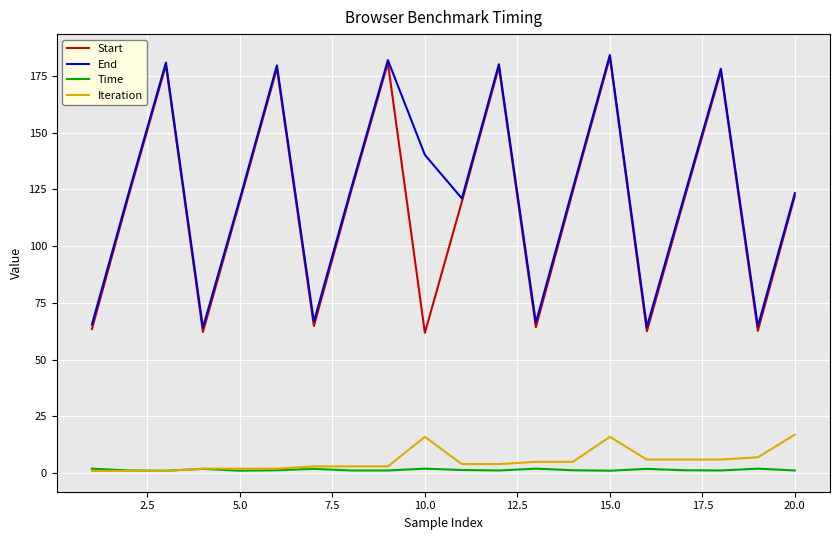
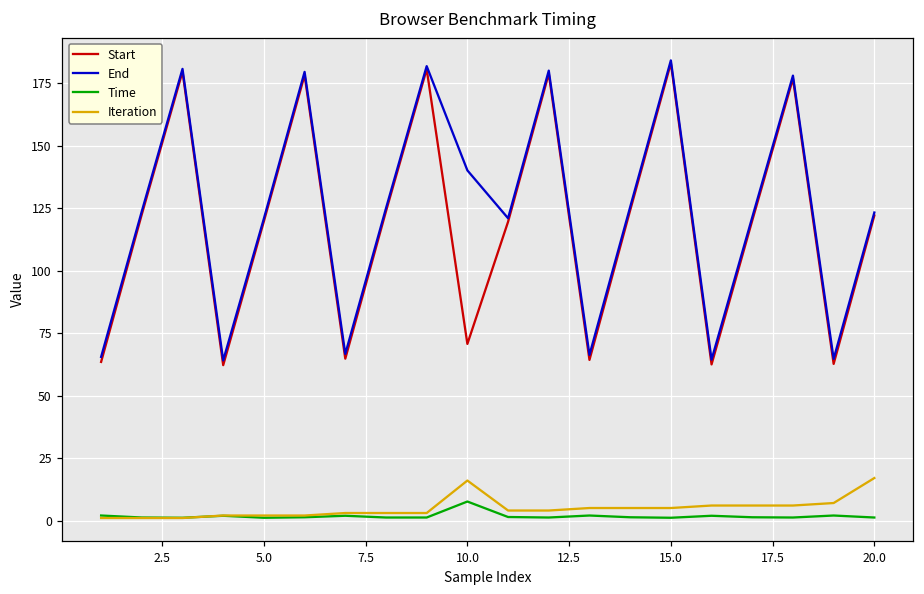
Start, 10.0: 62 -> 71
Time, 10.0: 2 -> 8
Iteration, 15.0: 16 -> 5
